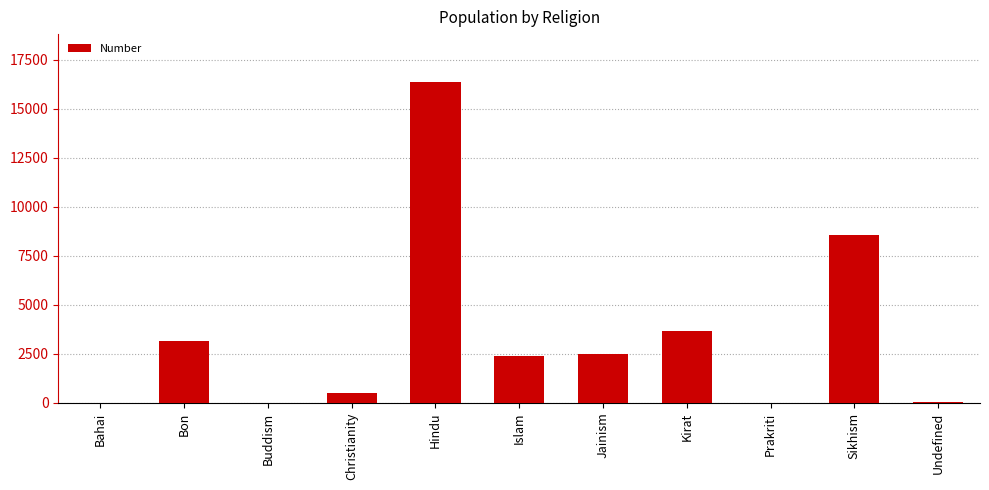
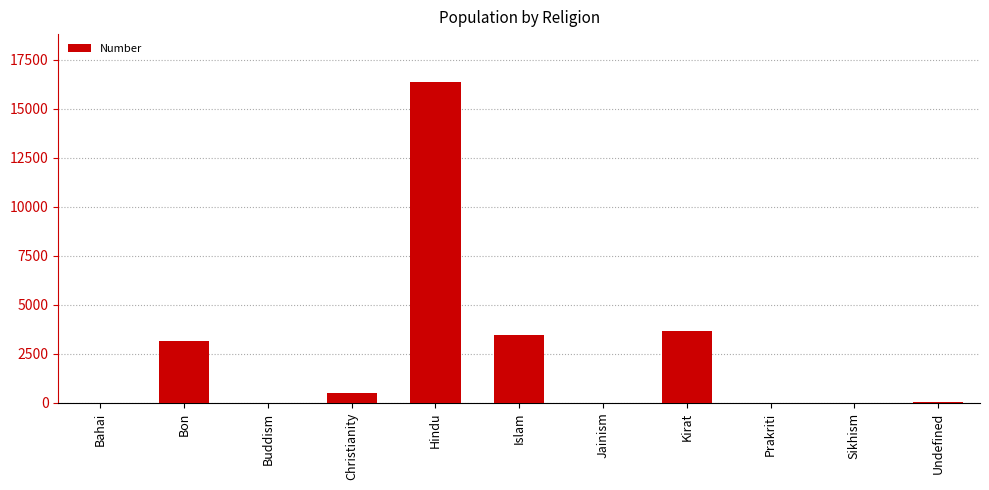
Islam: 2400 -> 3500
Jainism: 2500 -> 0
Sikhism: 8600 -> 0
